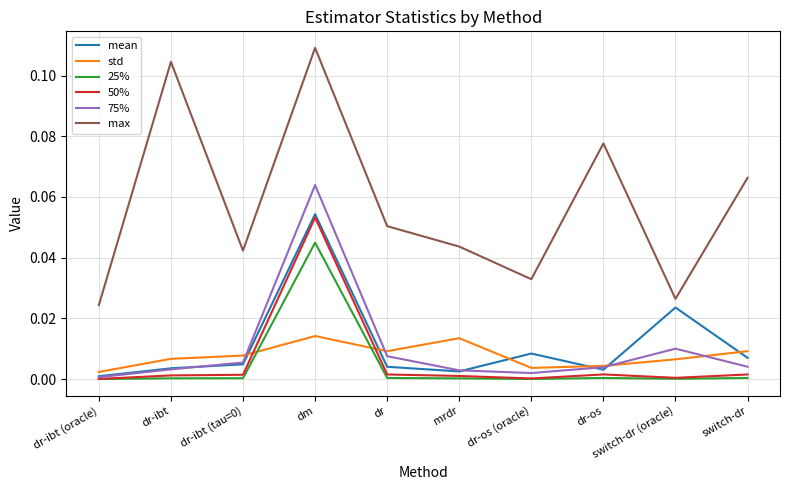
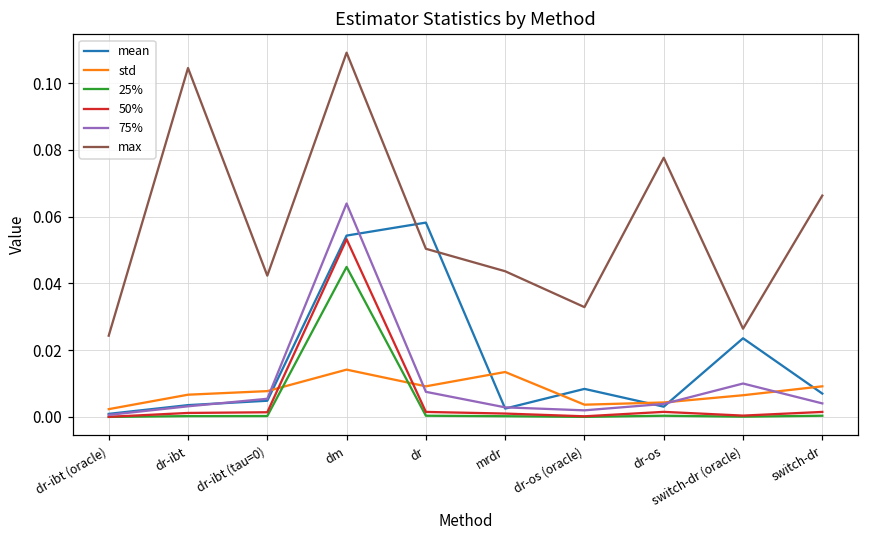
mean, dr: 0.004 -> 0.058
